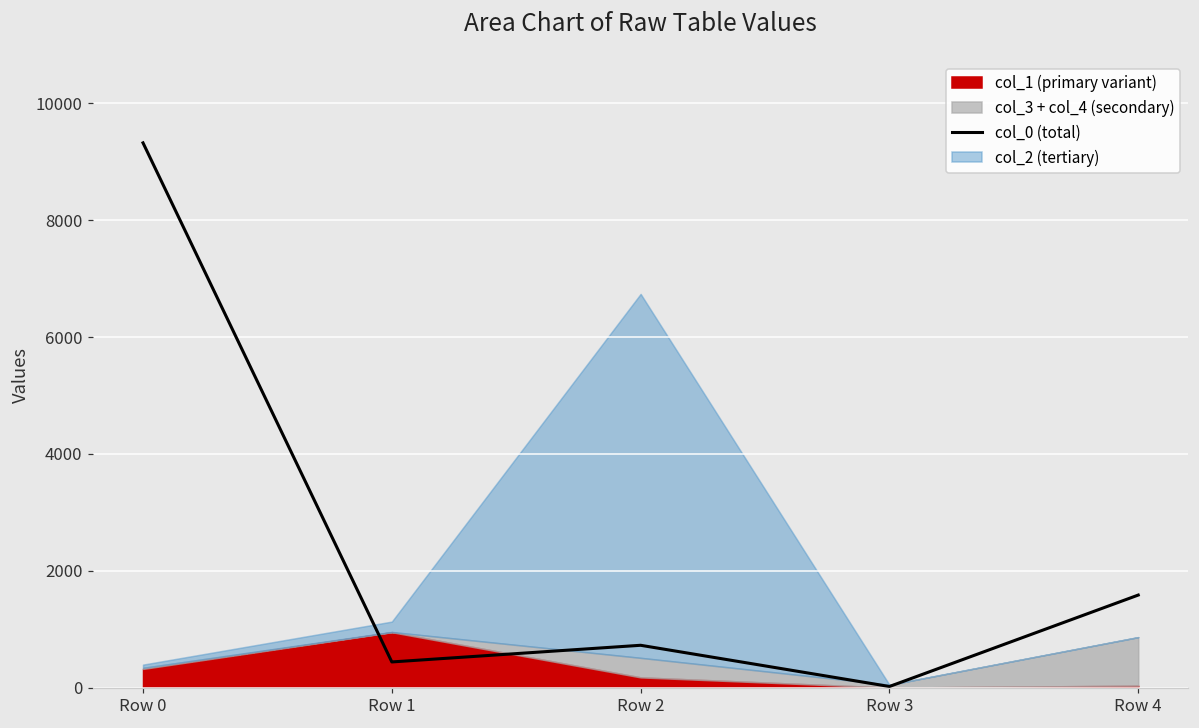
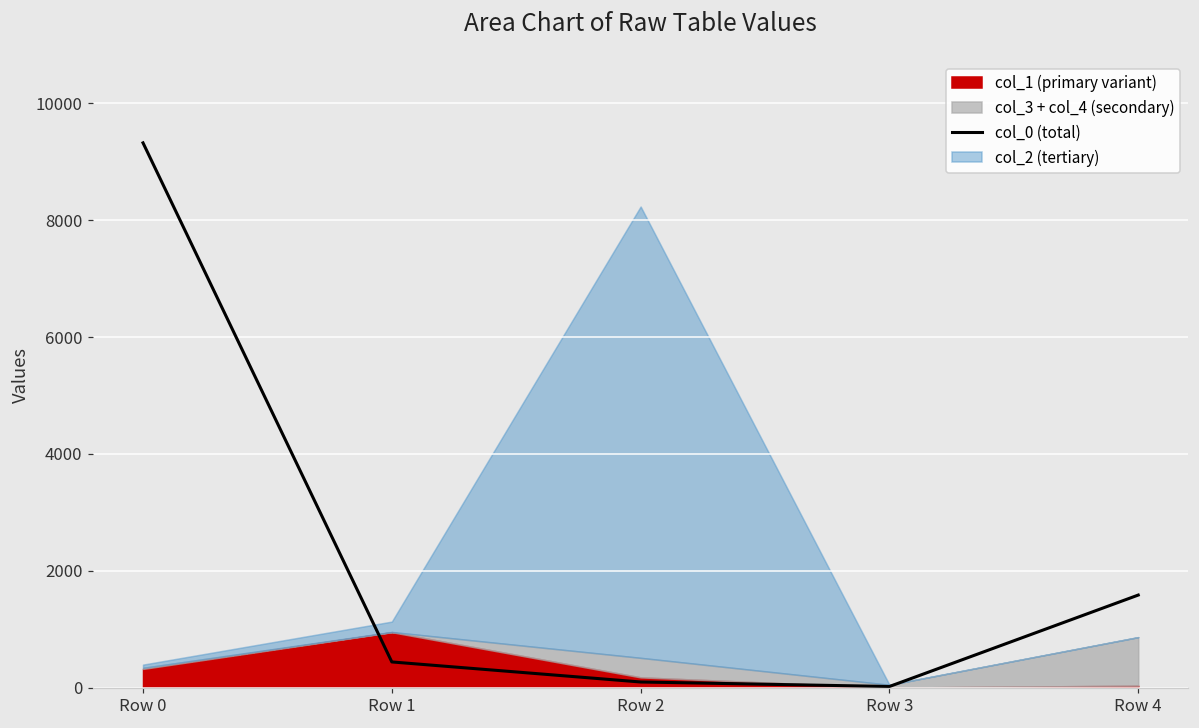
col_0 (total), Row 2: 700 -> 100
col_2 (tertiary), Row 2: 6200 -> 7700
